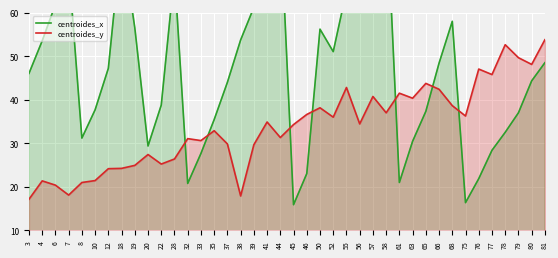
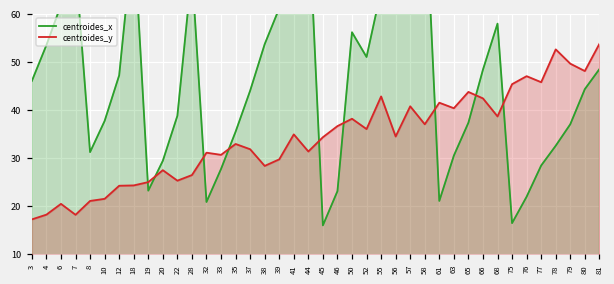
centroides_y, 4: 21 -> 18
centroides_x, 19: 57 -> 23
centroides_y, 37: 30 -> 32
centroides_y, 38: 18 -> 28
centroides_y, 75: 36 -> 45
